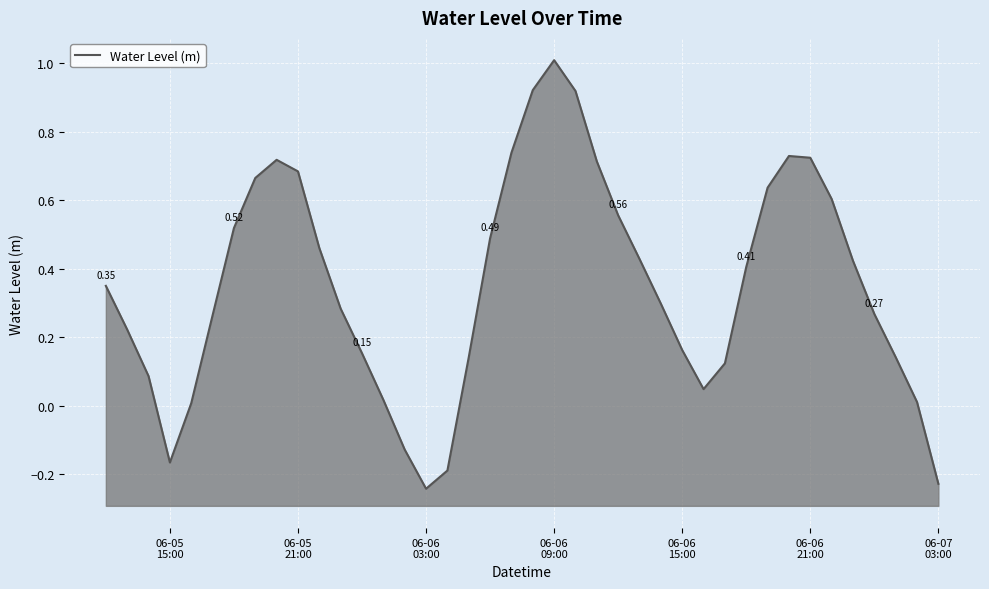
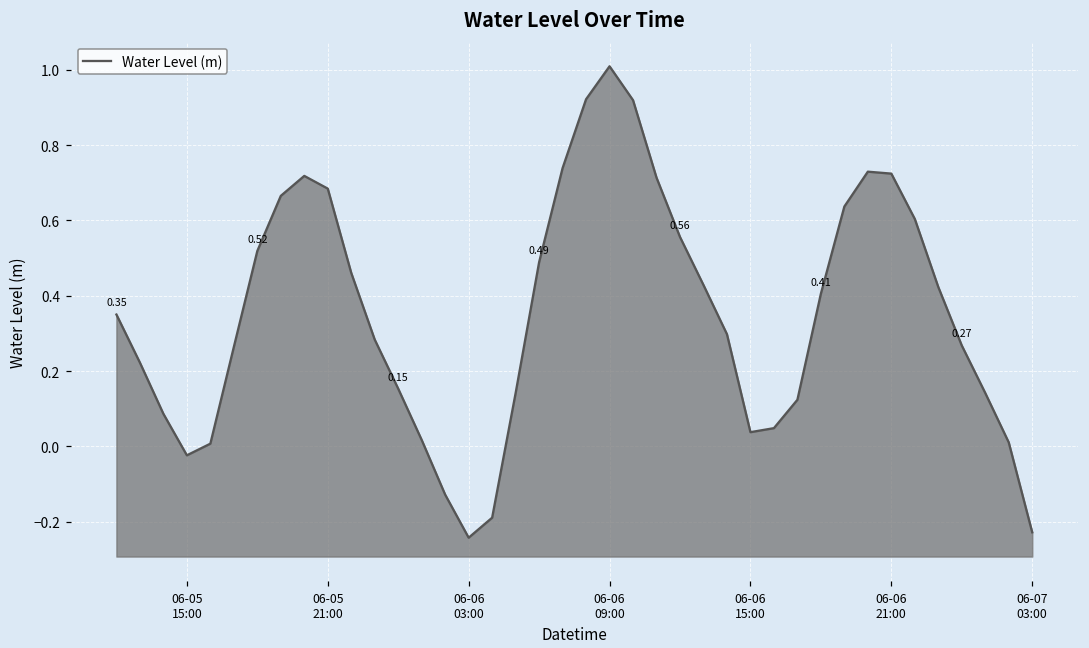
06-05 15:00: -0.17 -> -0.02
06-06 15:00: 0.16 -> 0.04
